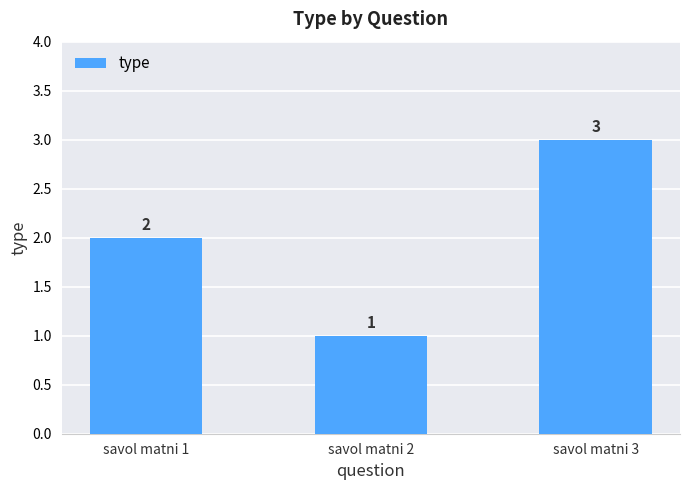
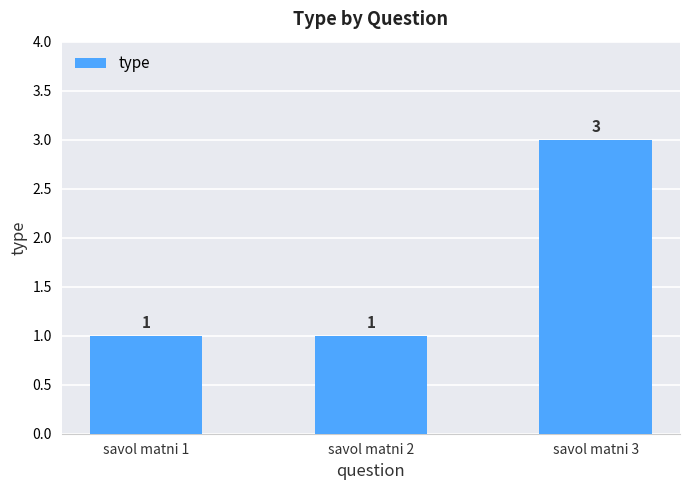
savol matni 1: 2 -> 1
